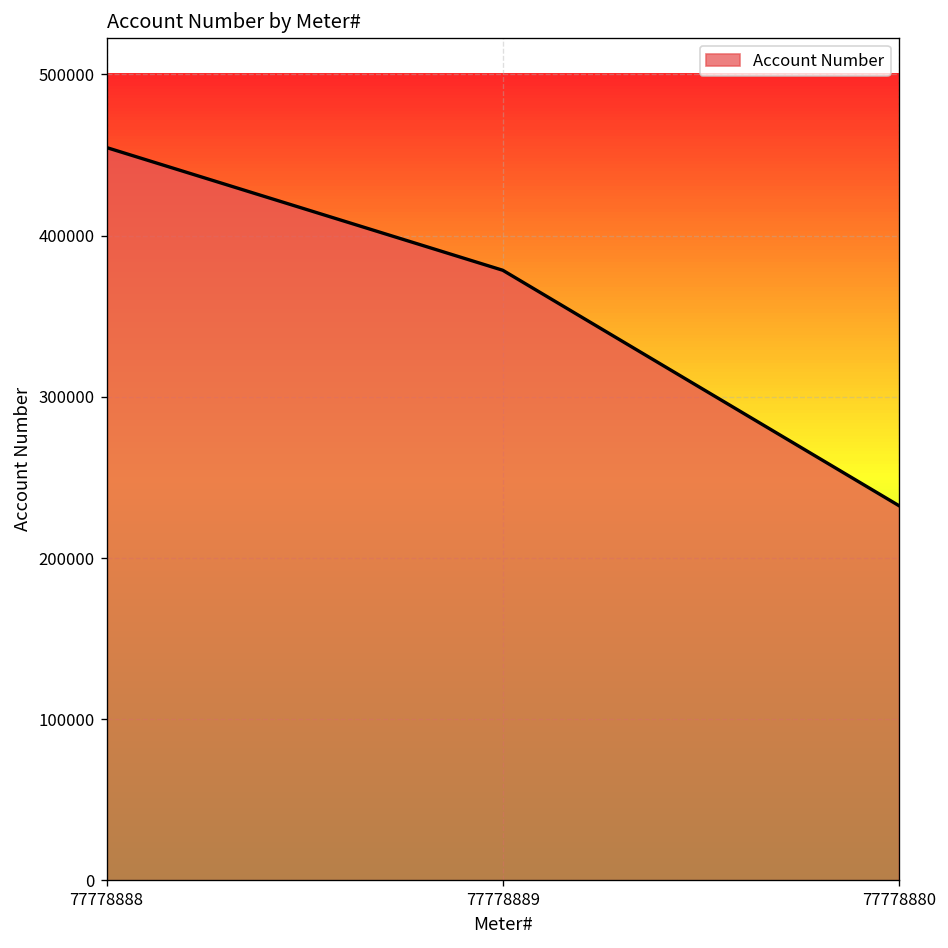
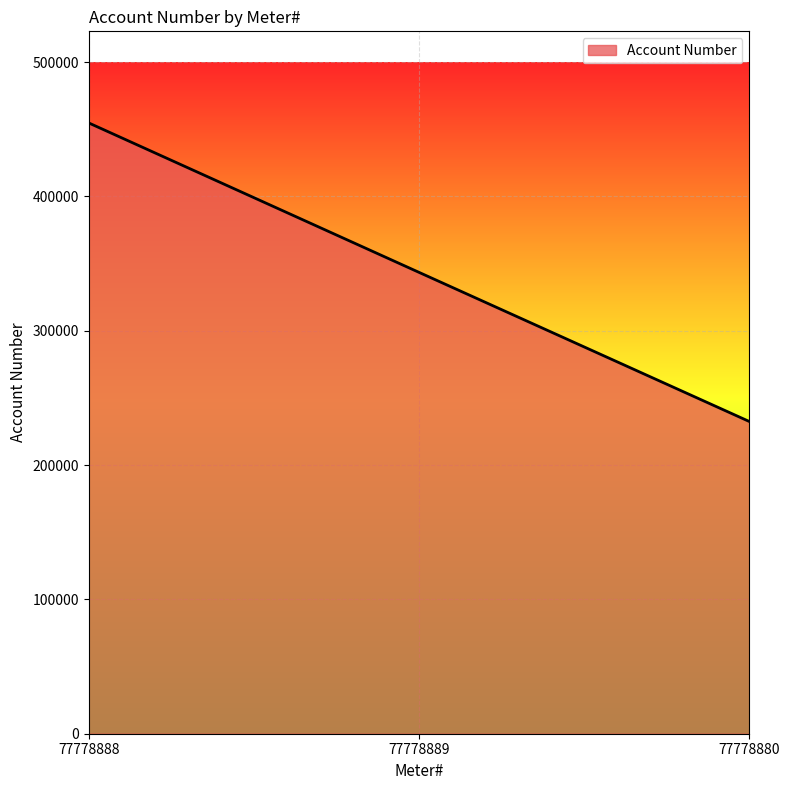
77778889: 379000 -> 343000
